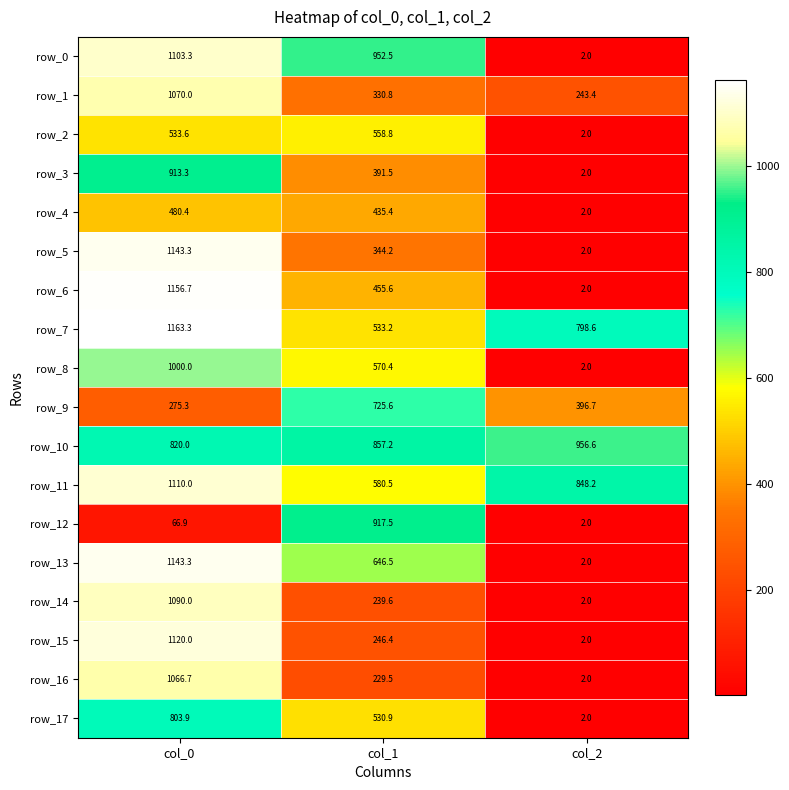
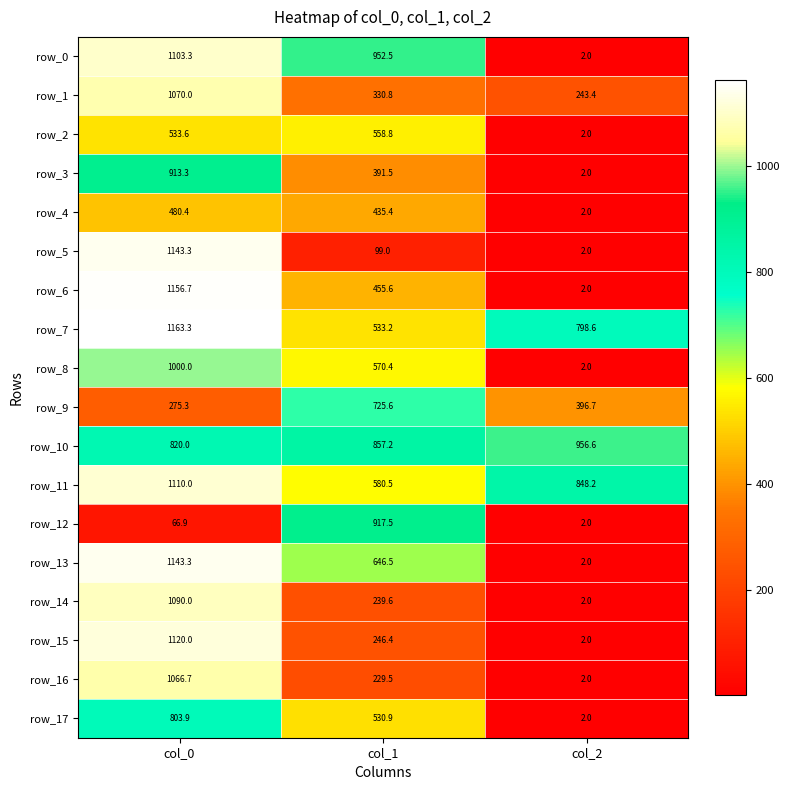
row_5, col_1: 344.2 -> 99.0
